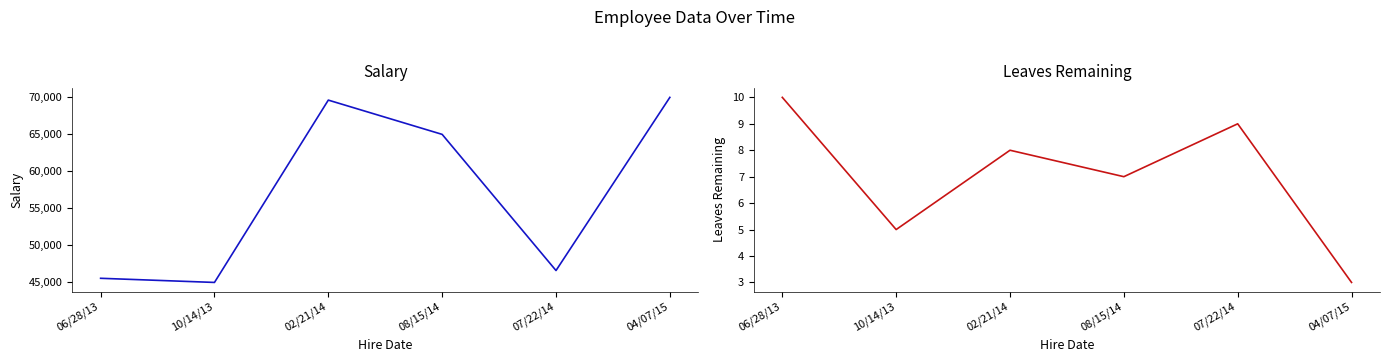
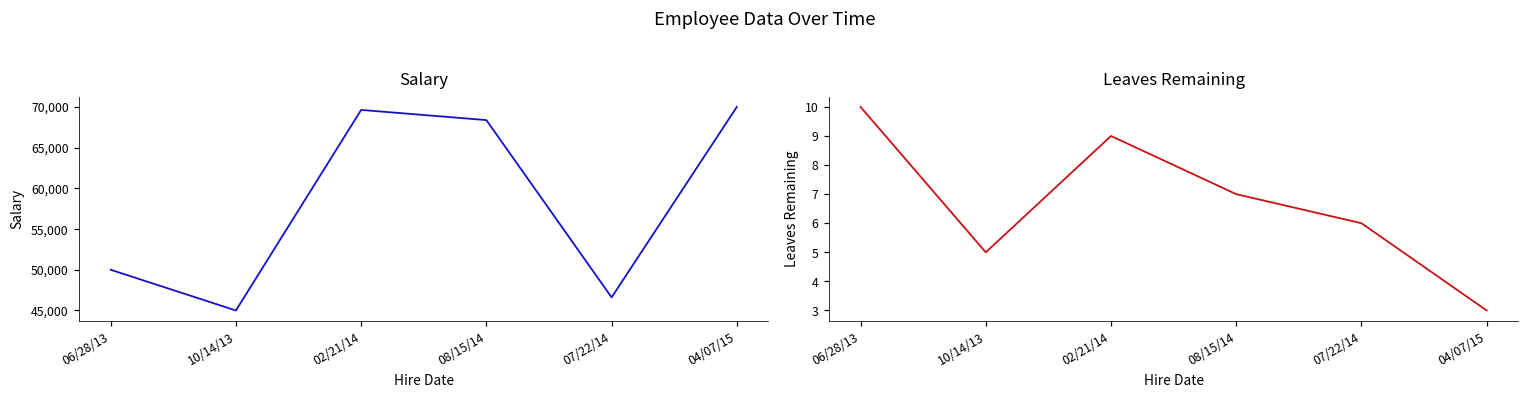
Salary, 06/28/13: 46,000 -> 50,000
Salary, 08/15/14: 65,000 -> 68,000
Leaves Remaining, 02/21/14: 8 -> 9
Leaves Remaining, 07/22/14: 9 -> 6
